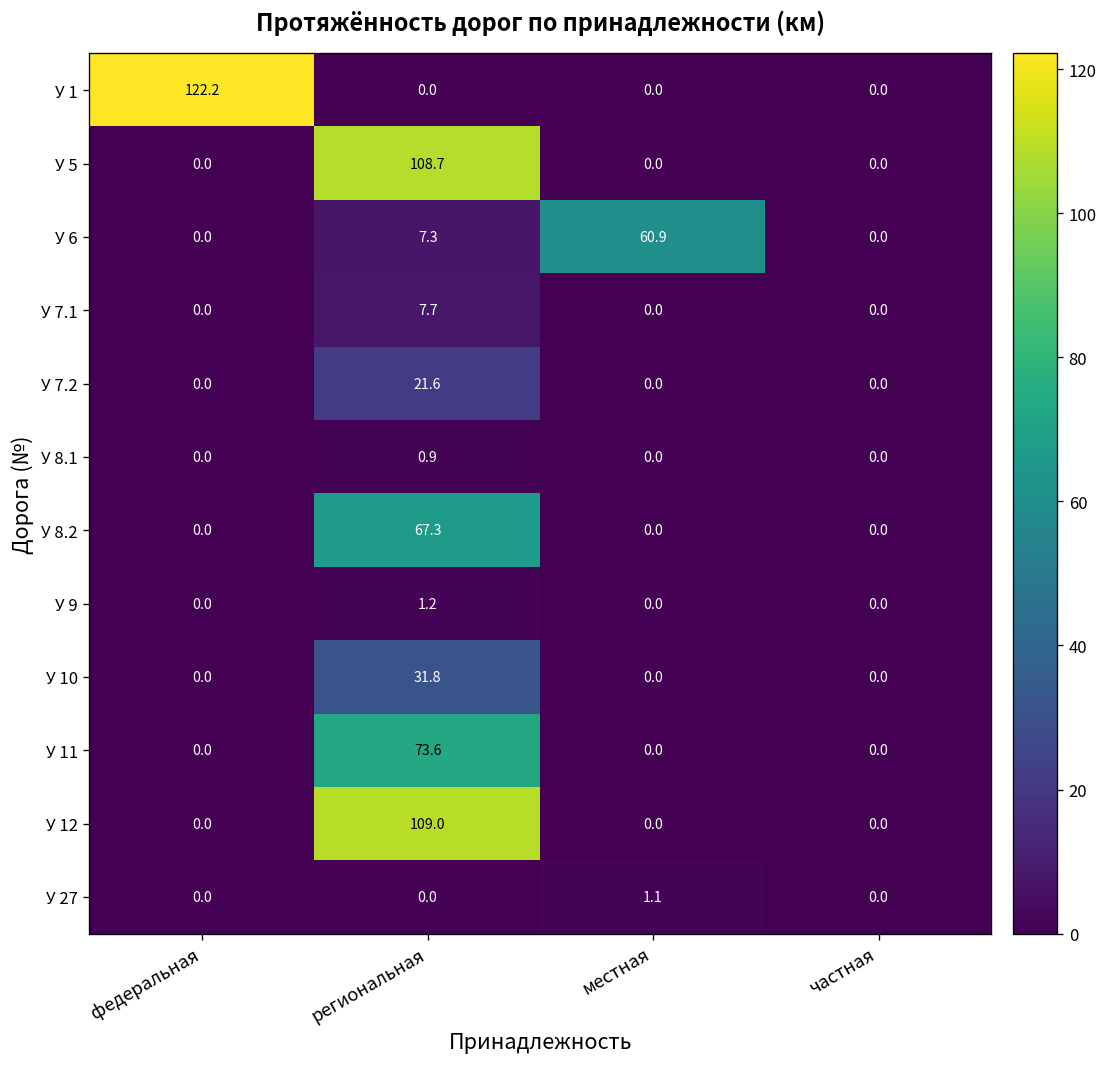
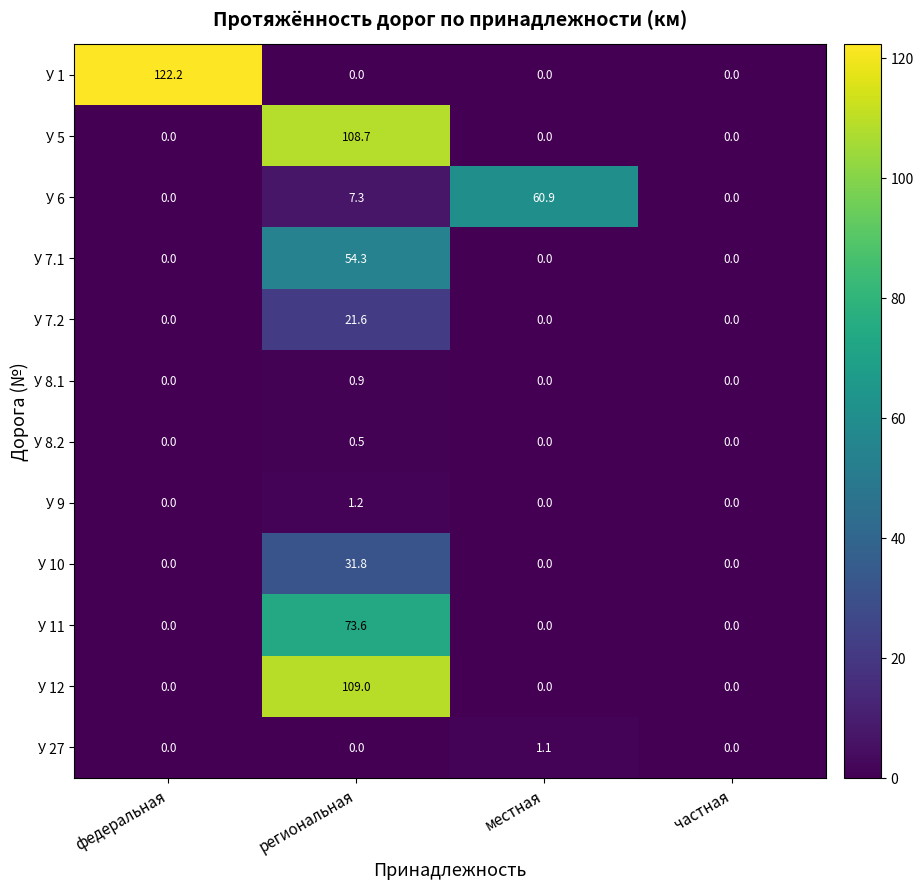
У 7.1, региональная: 7.7 -> 54.3
У 8.2, региональная: 67.3 -> 0.5
